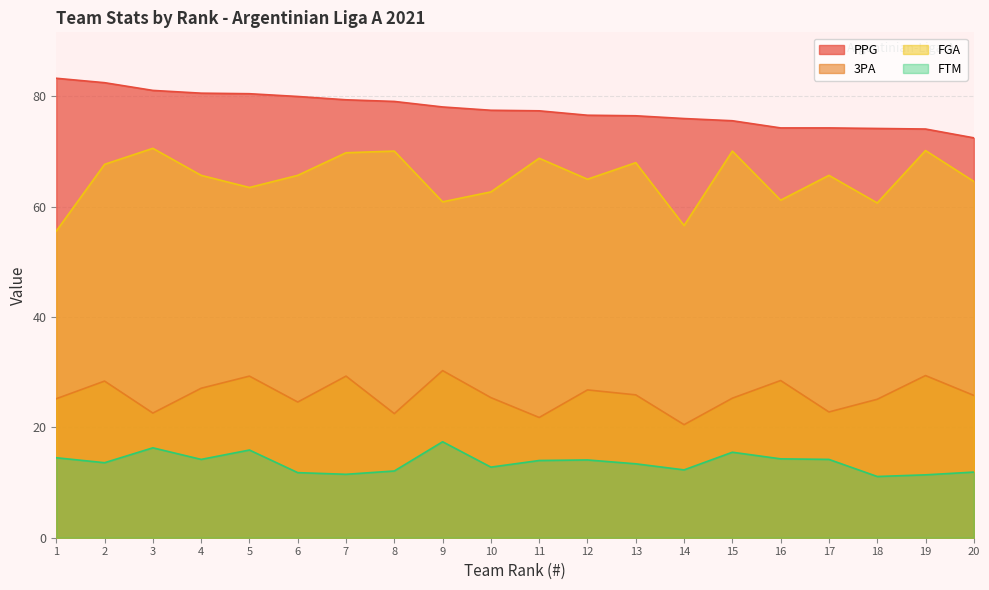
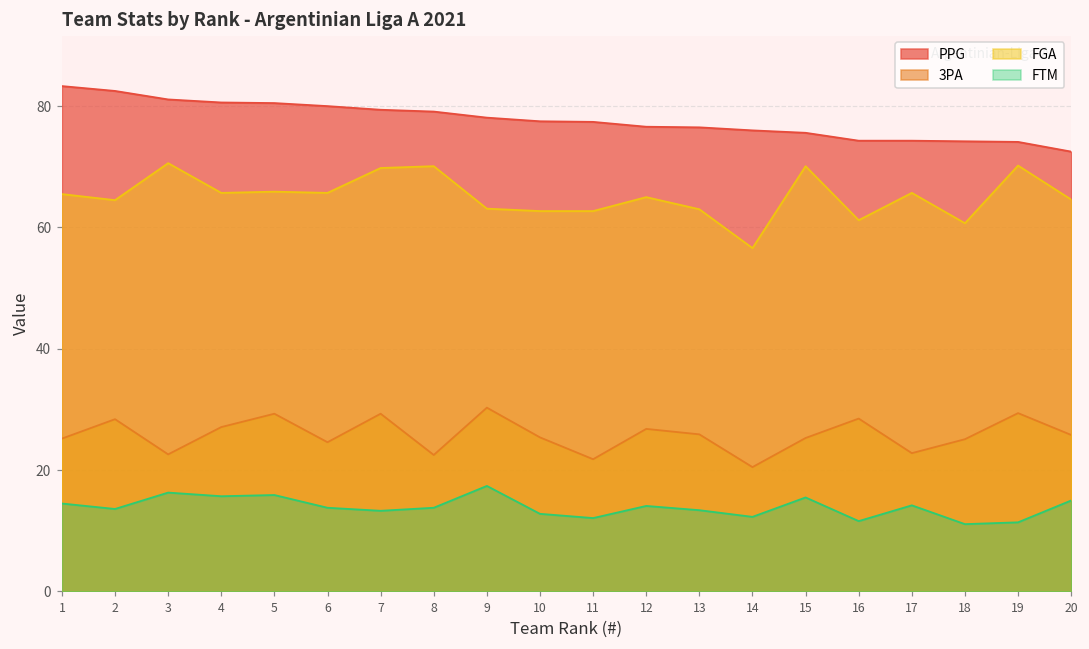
FGA, 1: 56 -> 66
FGA, 2: 68 -> 65
FTM, 4: 14 -> 16
FGA, 5: 64 -> 66
FTM, 6: 12 -> 14
FTM, 7: 12 -> 13
FTM, 8: 12 -> 14
FGA, 9: 61 -> 63
FGA, 11: 69 -> 63
FTM, 11: 14 -> 12
FGA, 13: 68 -> 63
FTM, 16: 14 -> 12
FTM, 20: 12 -> 15
